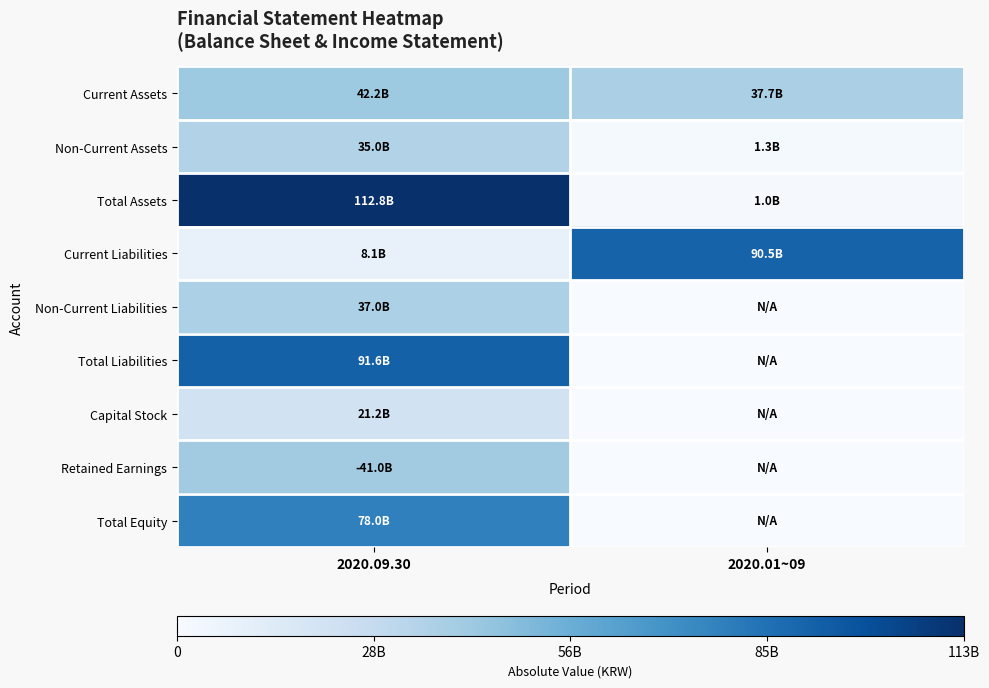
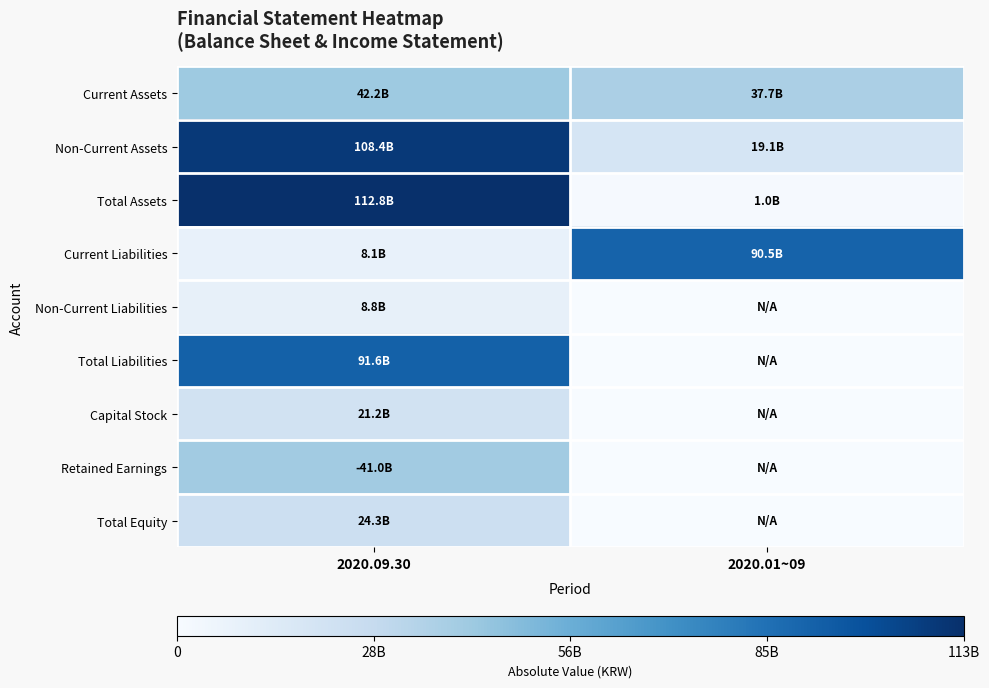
Non-Current Assets, 2020.09.30: 35.0B -> 108.4B
Non-Current Assets, 2020.01~09: 1.3B -> 19.1B
Non-Current Liabilities, 2020.09.30: 37.0B -> 8.8B
Total Equity, 2020.09.30: 78.0B -> 24.3B
